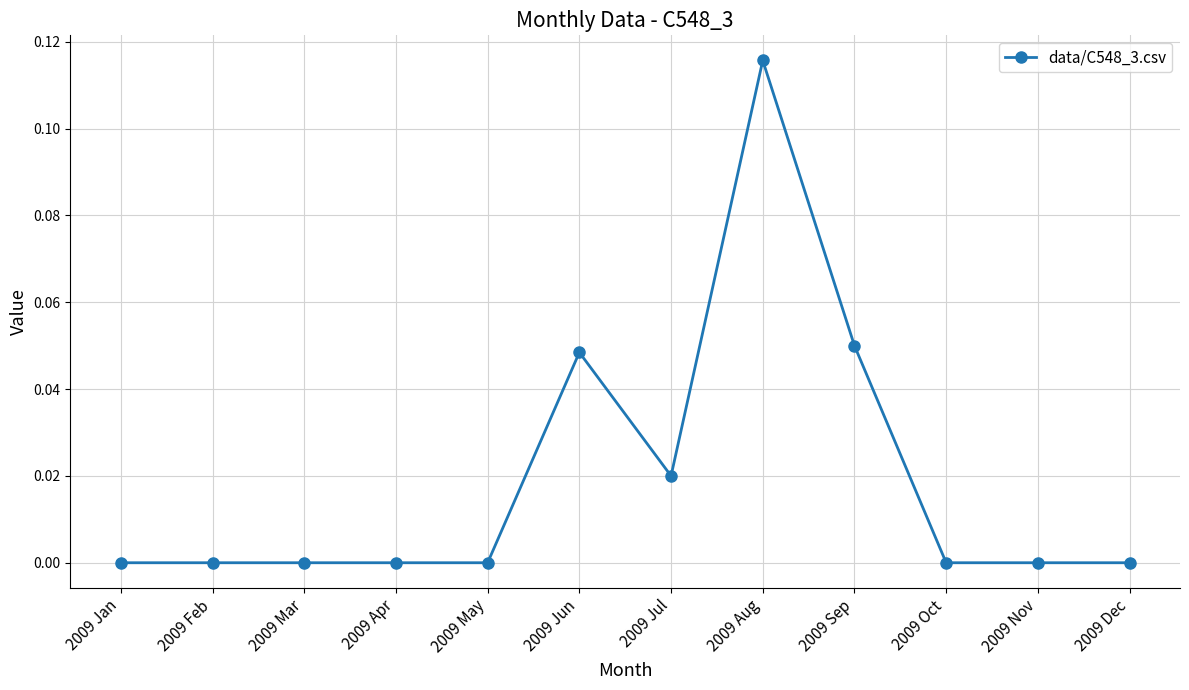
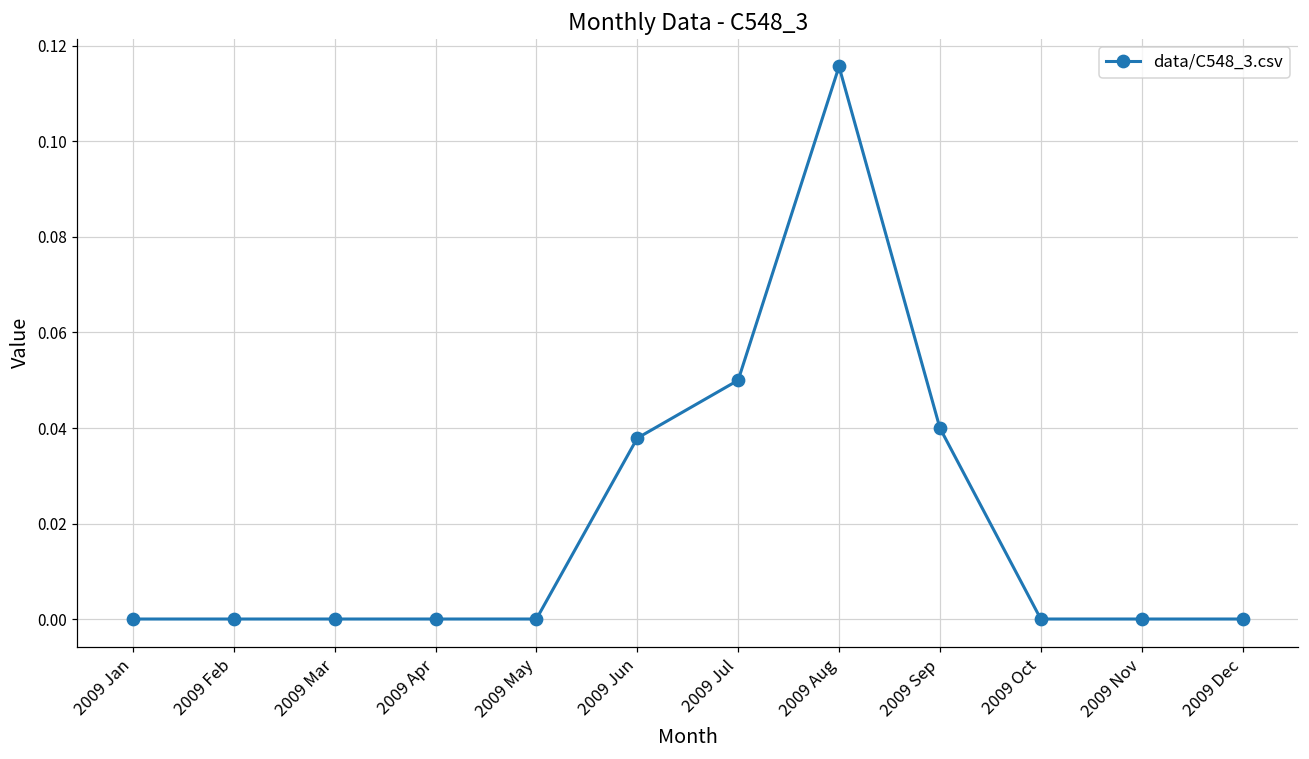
2009 Jun: 0.048 -> 0.038
2009 Jul: 0.02 -> 0.05
2009 Sep: 0.05 -> 0.04
